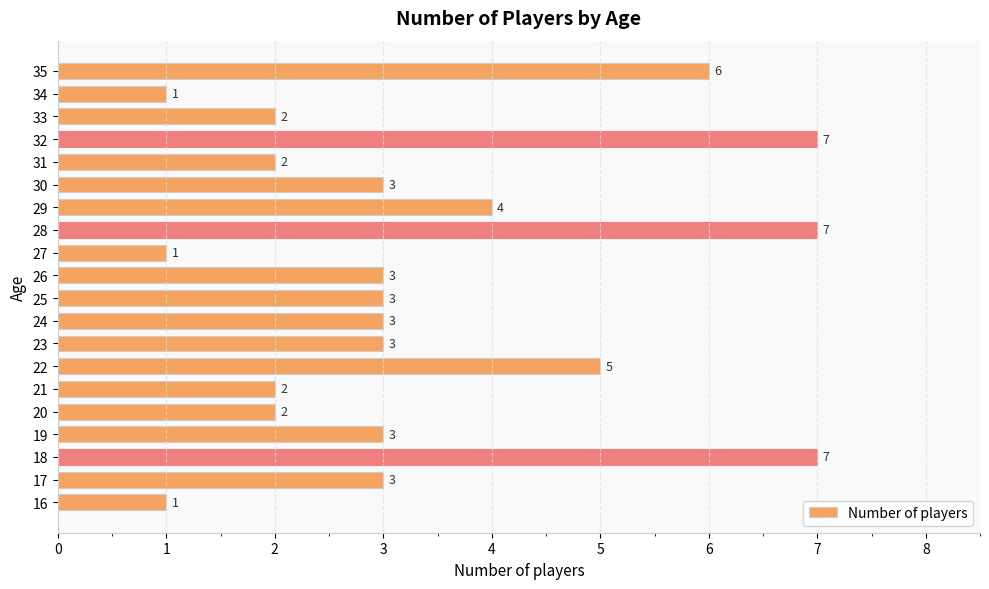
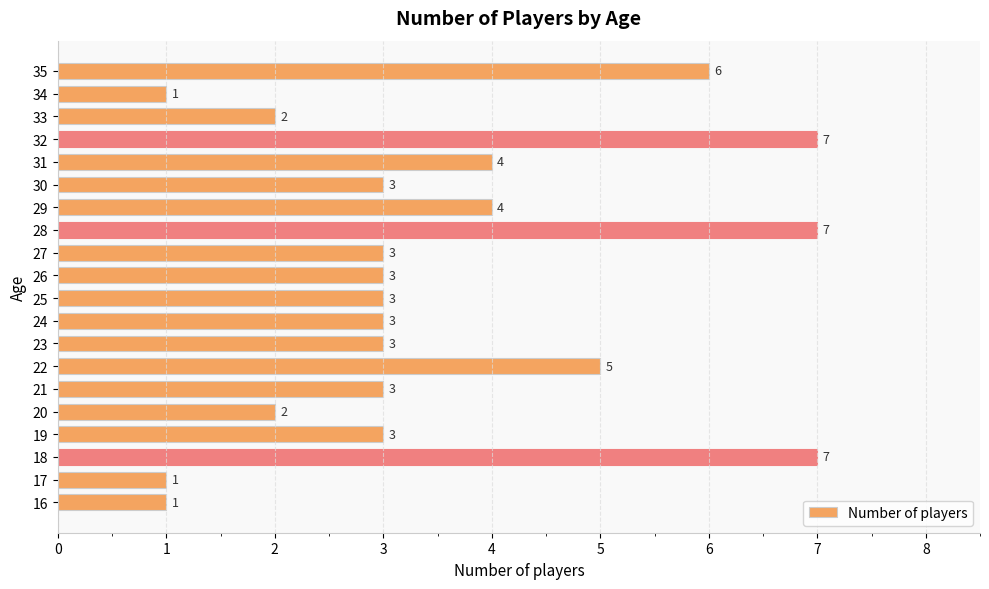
31: 2 -> 4
27: 1 -> 3
21: 2 -> 3
17: 3 -> 1
